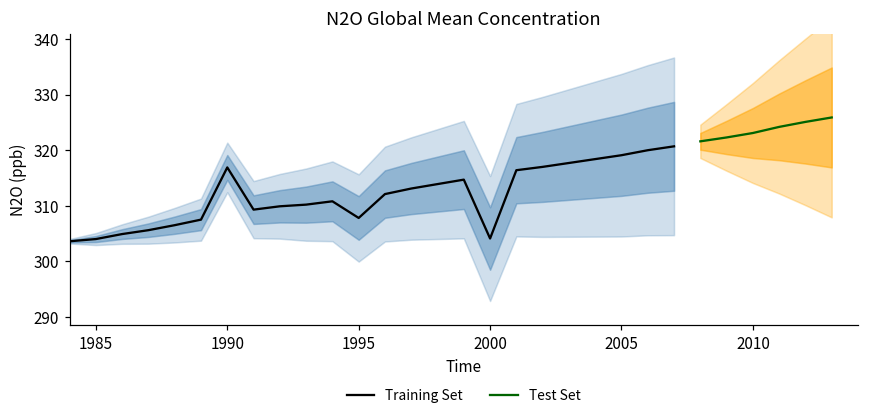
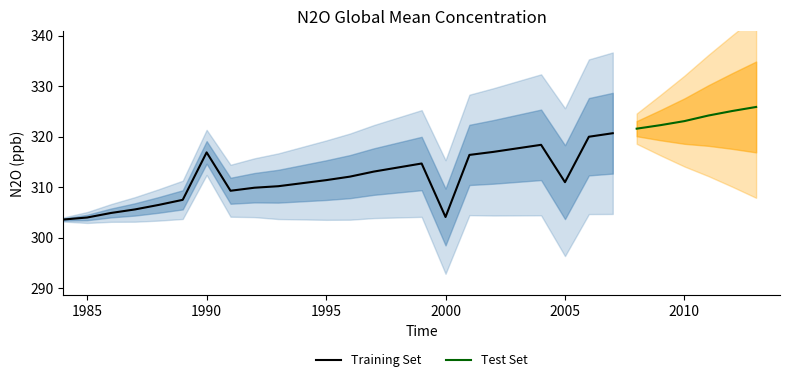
Training Set, 1995: 308 -> 311
Training Set, 2005: 319 -> 311
